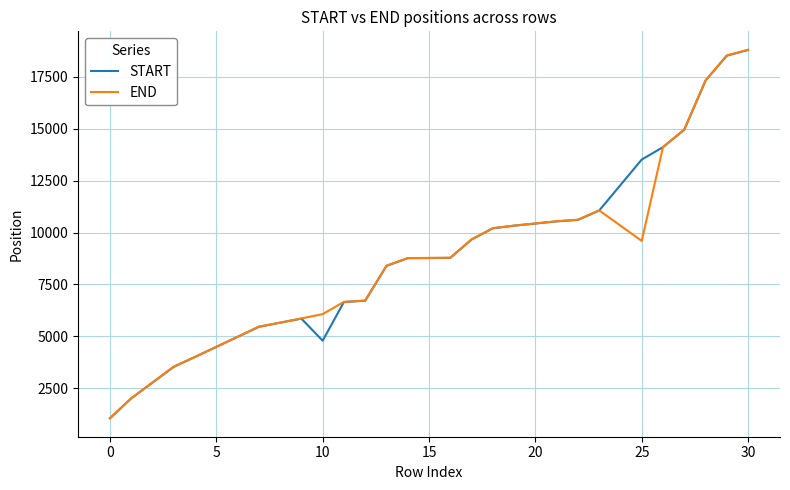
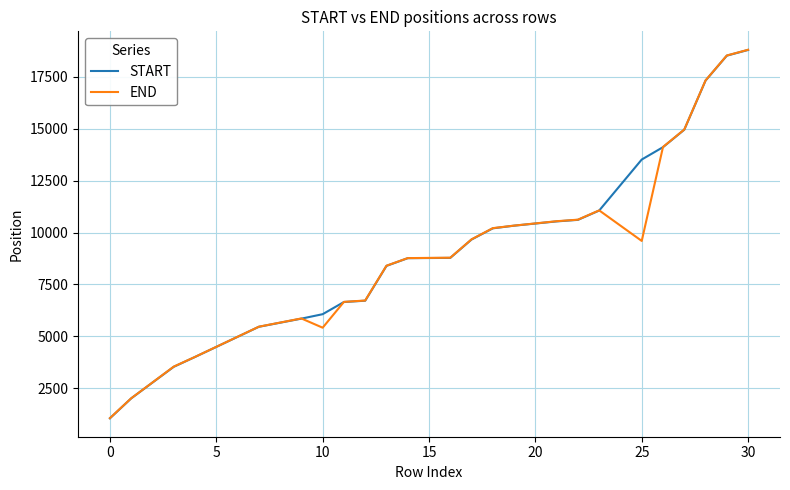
START, 10: 4800 -> 6100
END, 10: 6100 -> 5400
